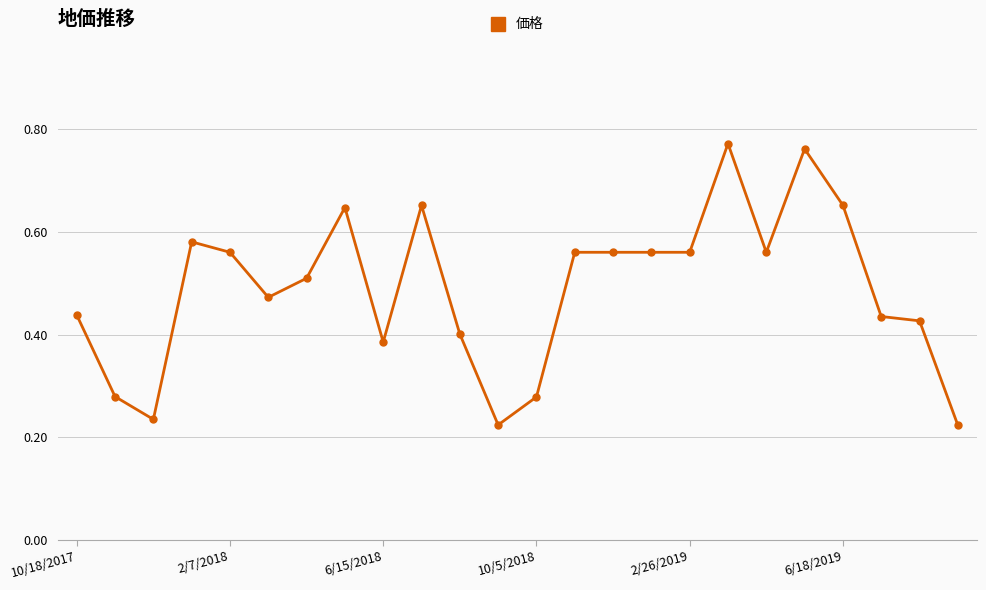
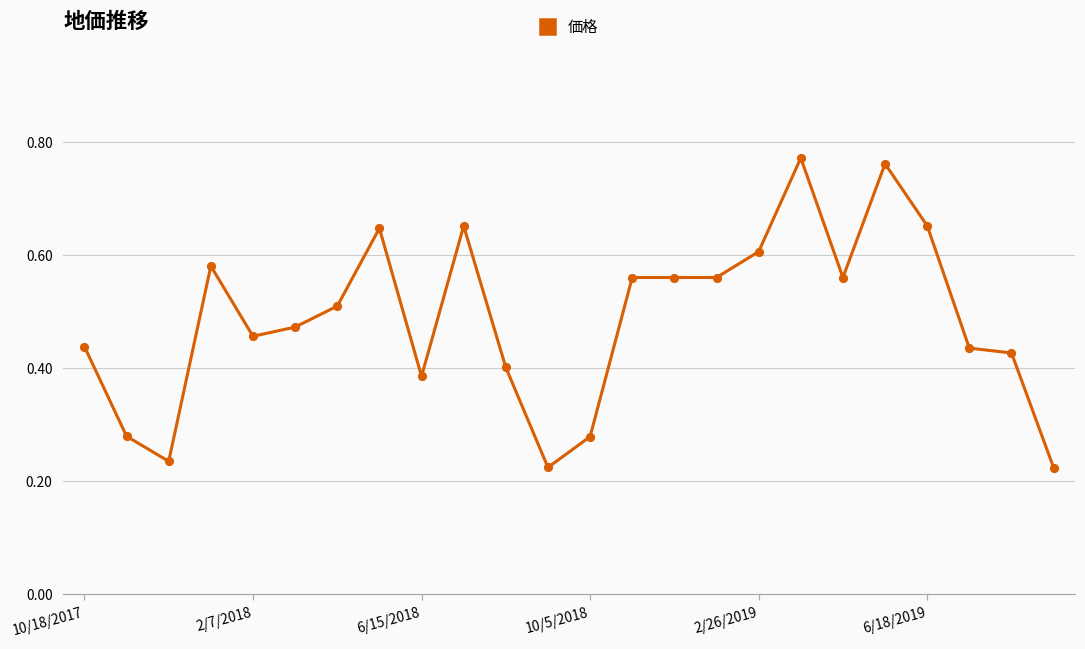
2/7/2018: 0.56 -> 0.46
2/26/2019: 0.56 -> 0.61
